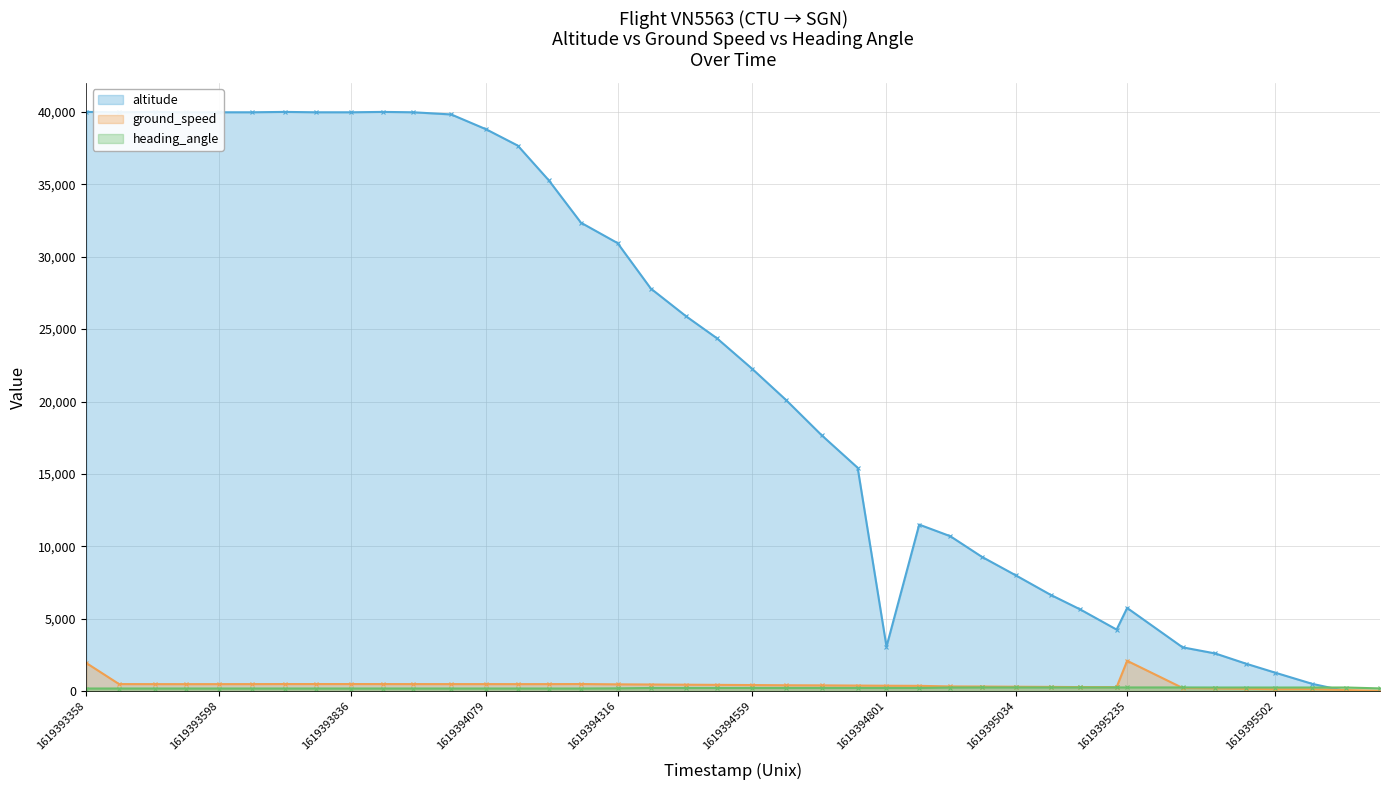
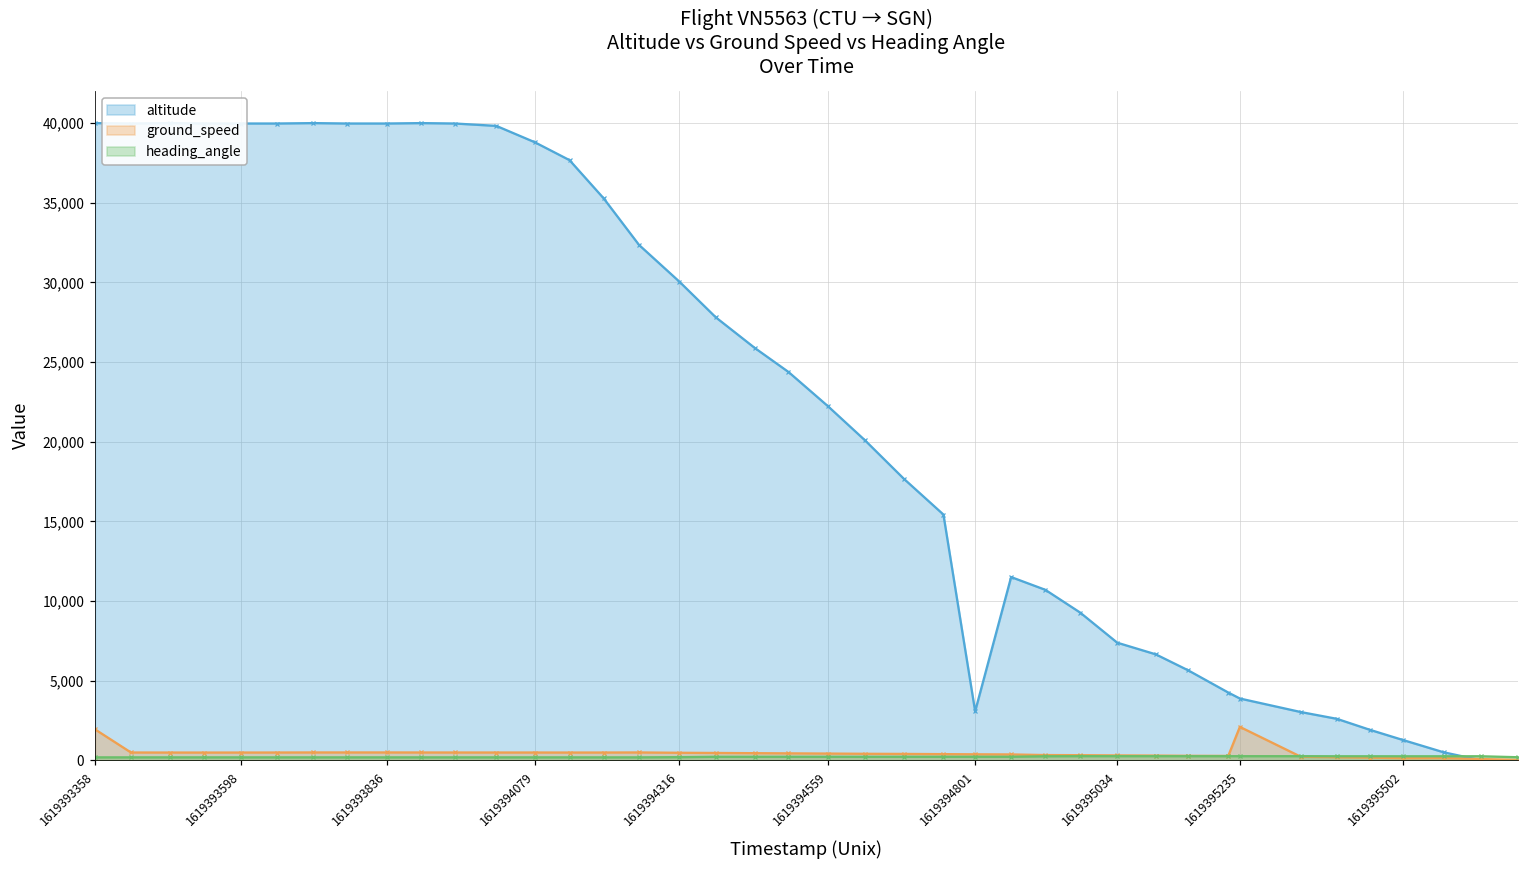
altitude, 1619394316: 30,900 -> 30,100
altitude, 1619395034: 8,000 -> 7,400
altitude, 1619395235: 5,700 -> 3,900
